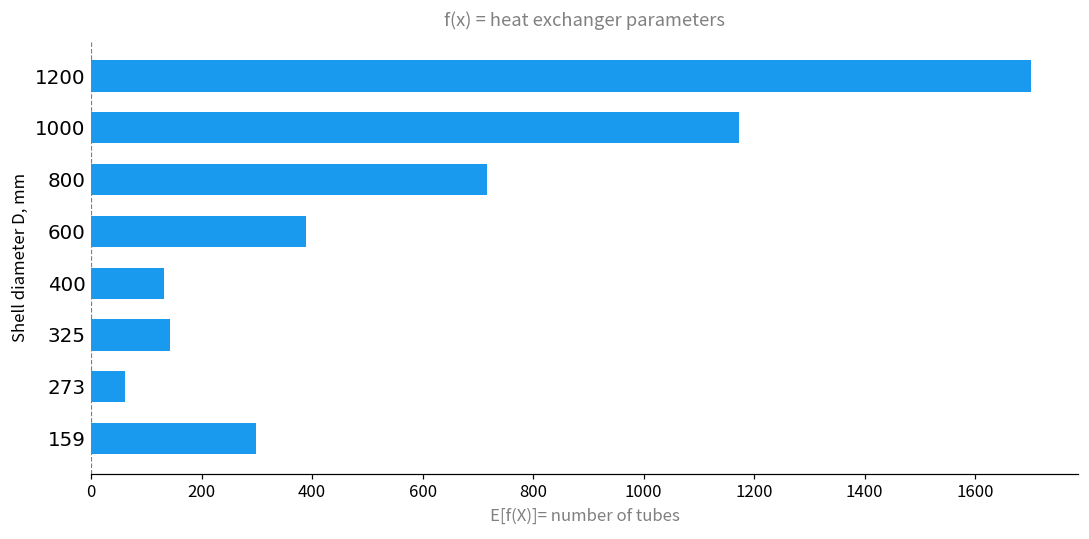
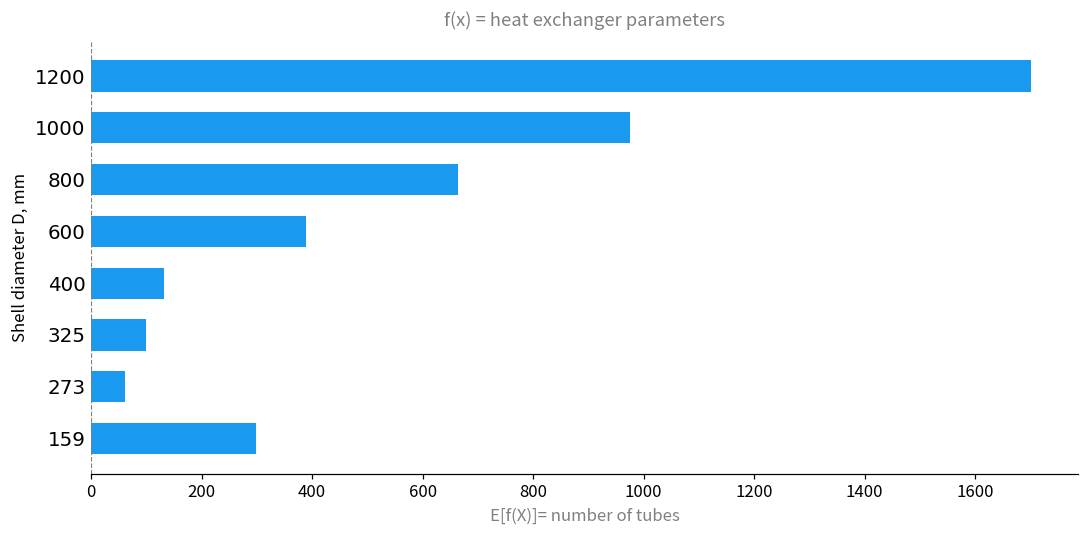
1000: 1170 -> 980
800: 720 -> 660
325: 140 -> 100
